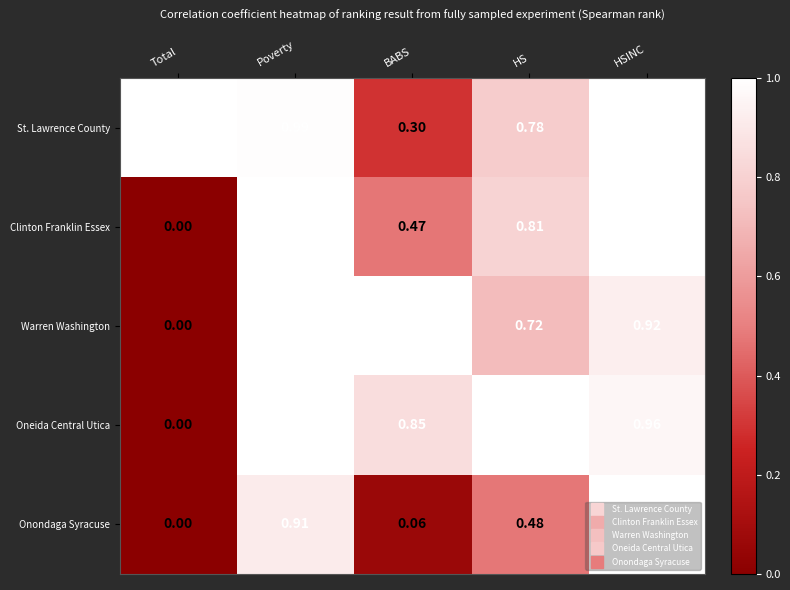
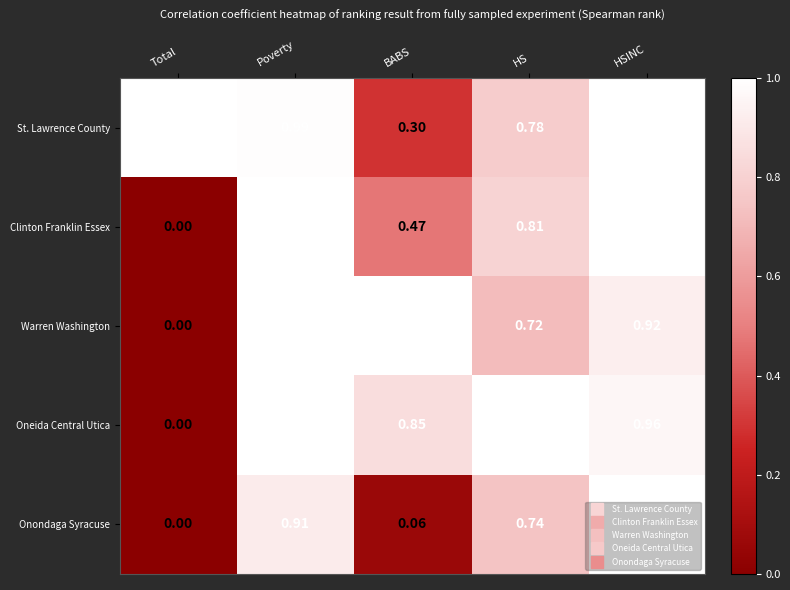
Onondaga Syracuse, HS: 0.48 -> 0.74
